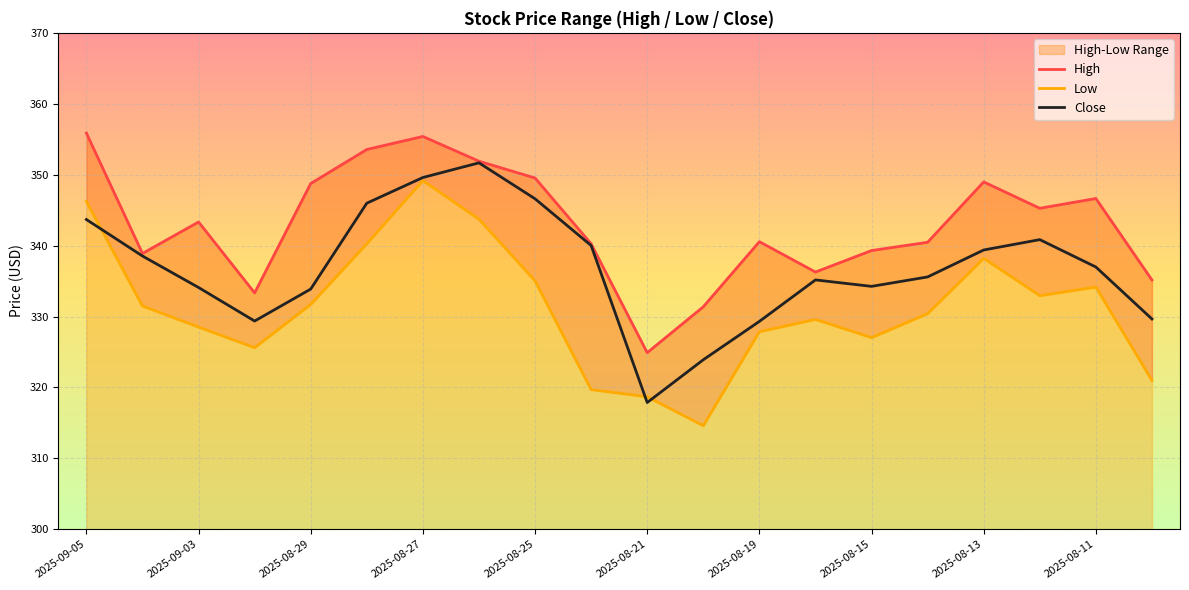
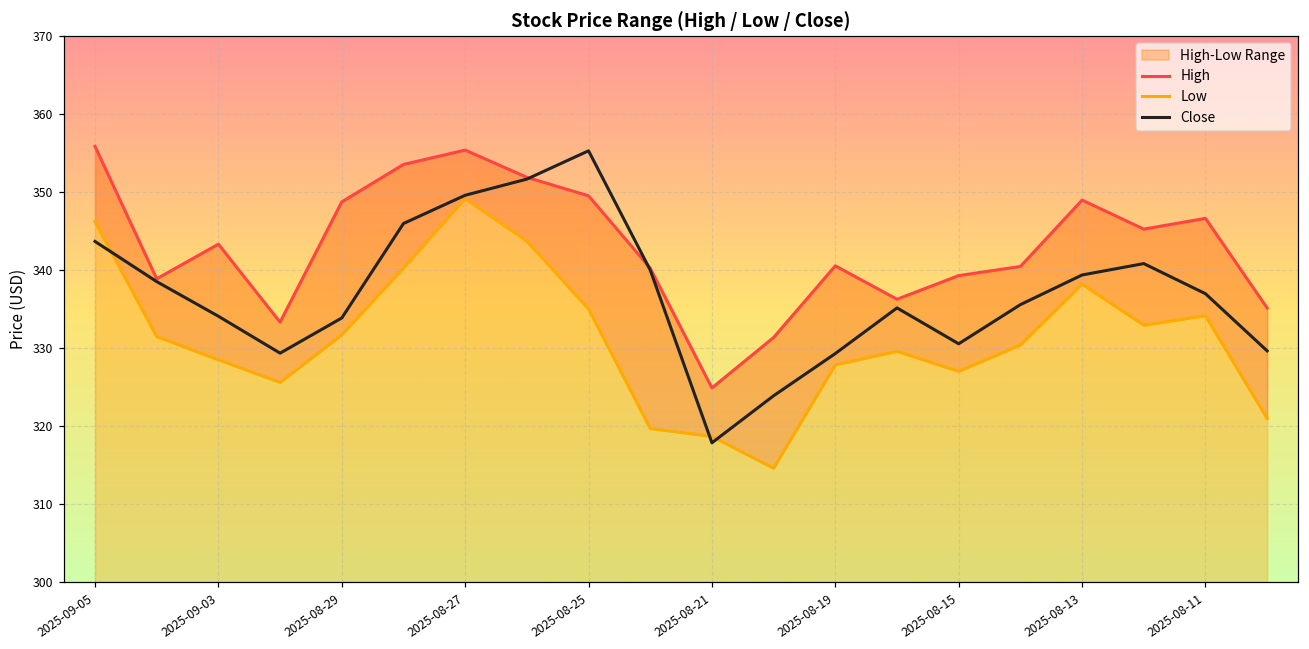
Close, 2025-08-25: 347 -> 355
Close, 2025-08-15: 334 -> 331
